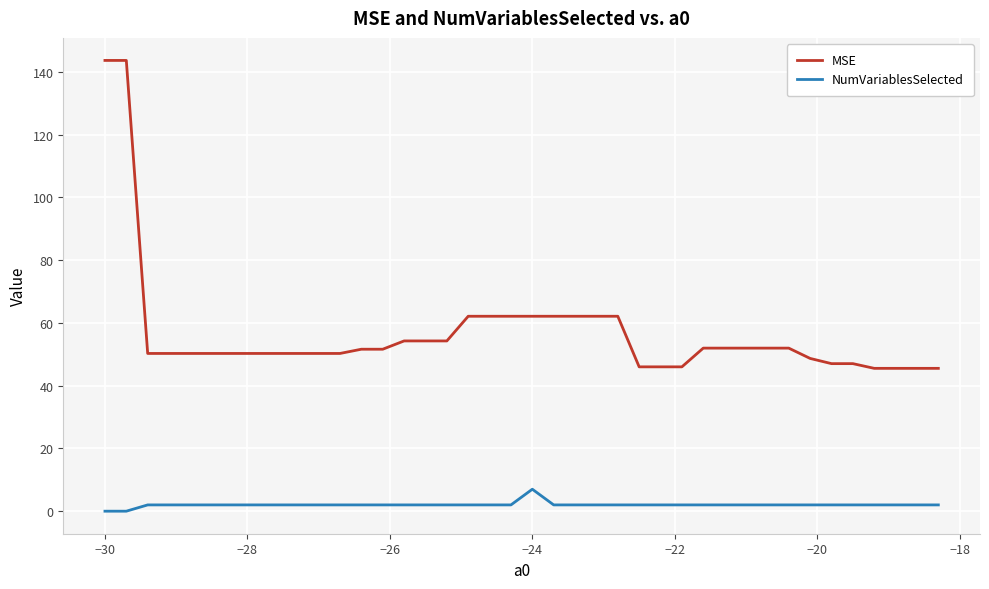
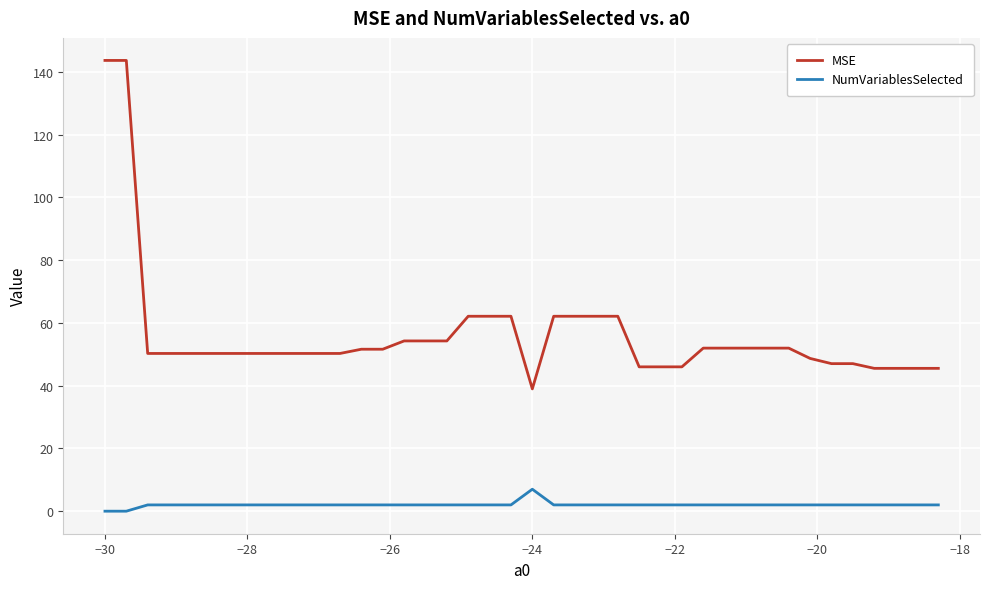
MSE, −24: 62 -> 39
